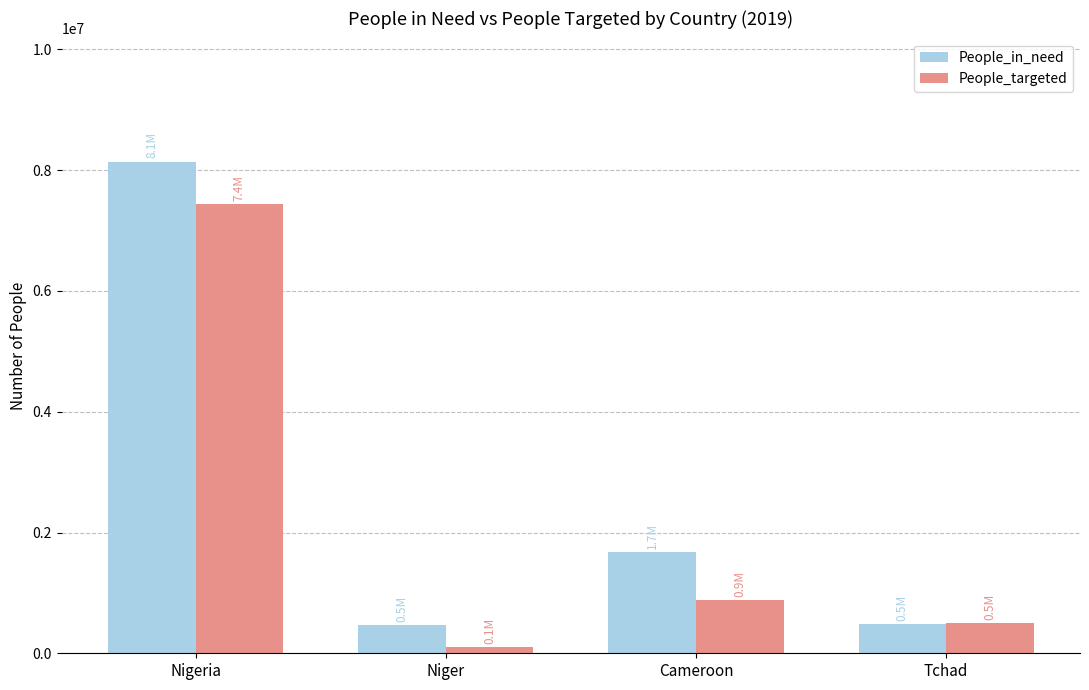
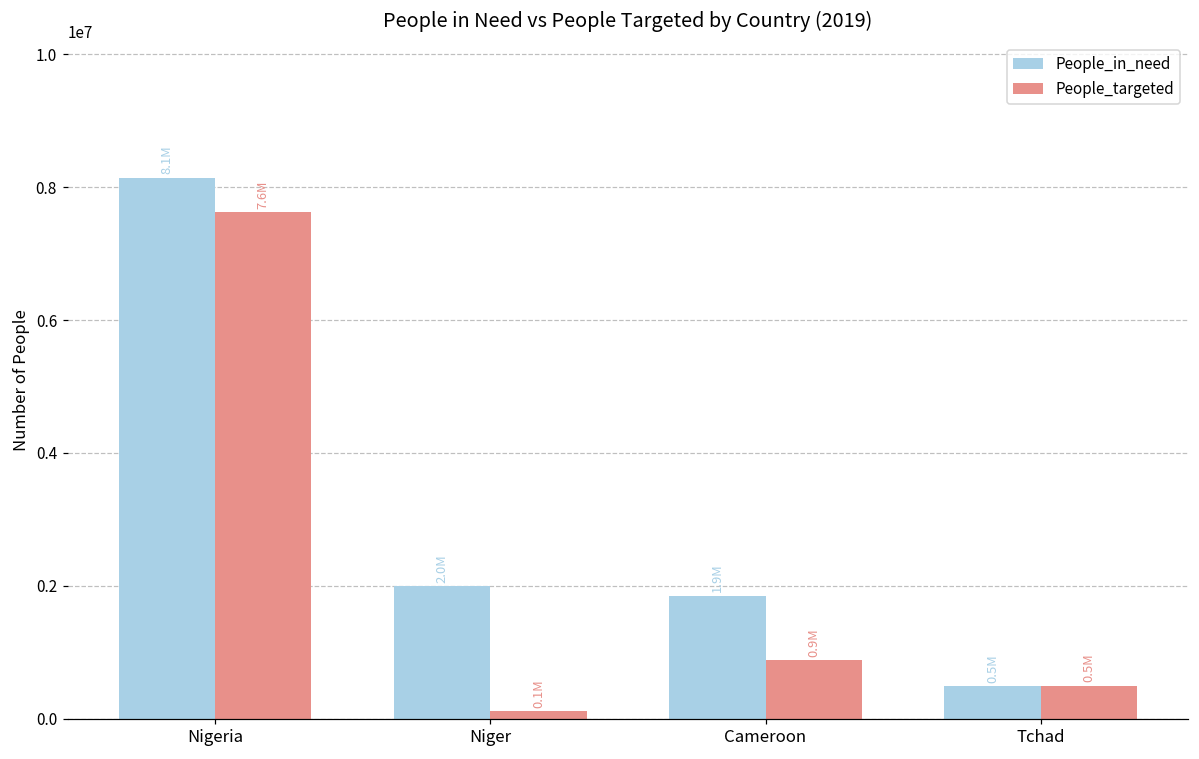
People_targeted, Nigeria: 7.4M -> 7.6M
People_in_need, Niger: 0.5M -> 2.0M
People_in_need, Cameroon: 1.7M -> 1.9M
